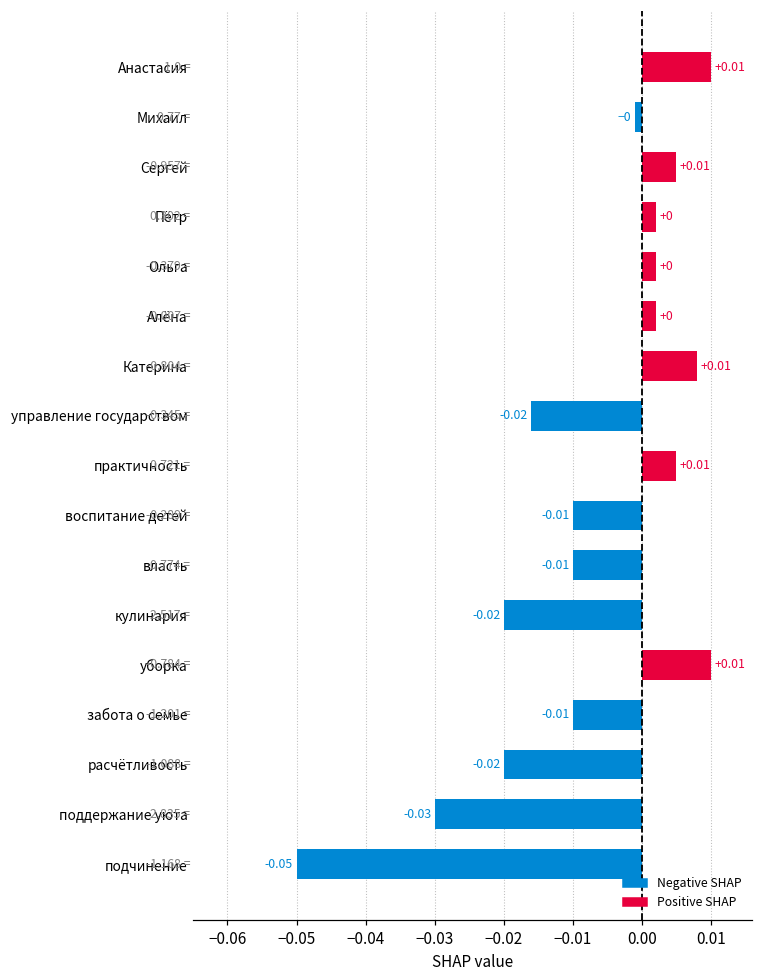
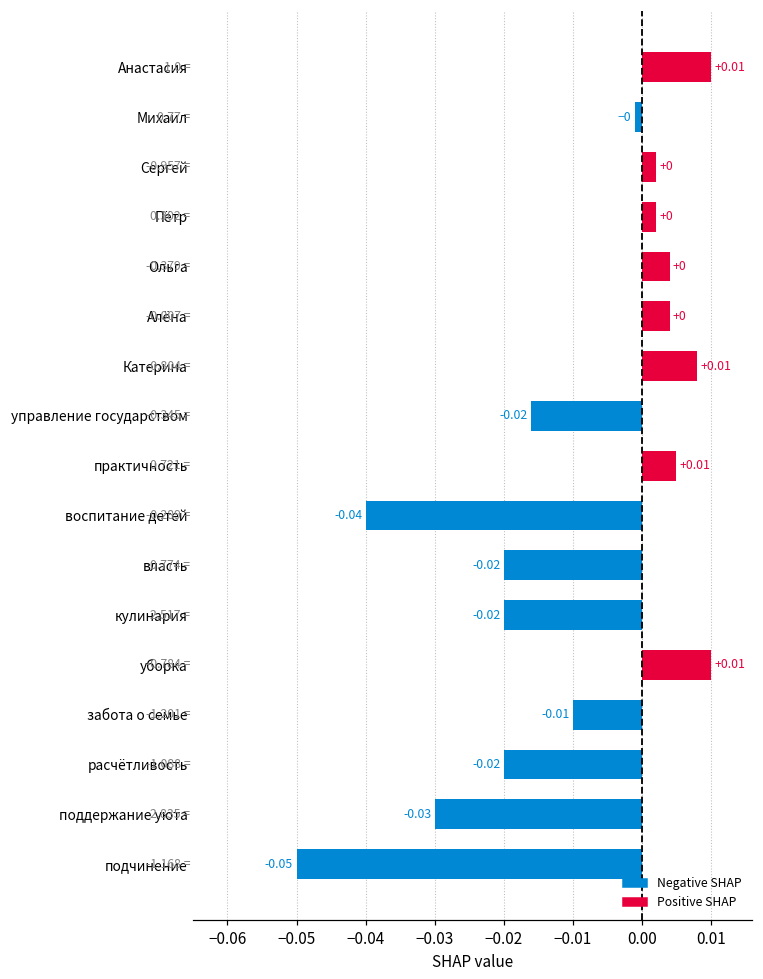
Сергей: +0.01 -> +0
Ольга: 0.002 -> 0.004
Алёна: 0.002 -> 0.004
воспитание детей: -0.01 -> -0.04
власть: -0.01 -> -0.02
